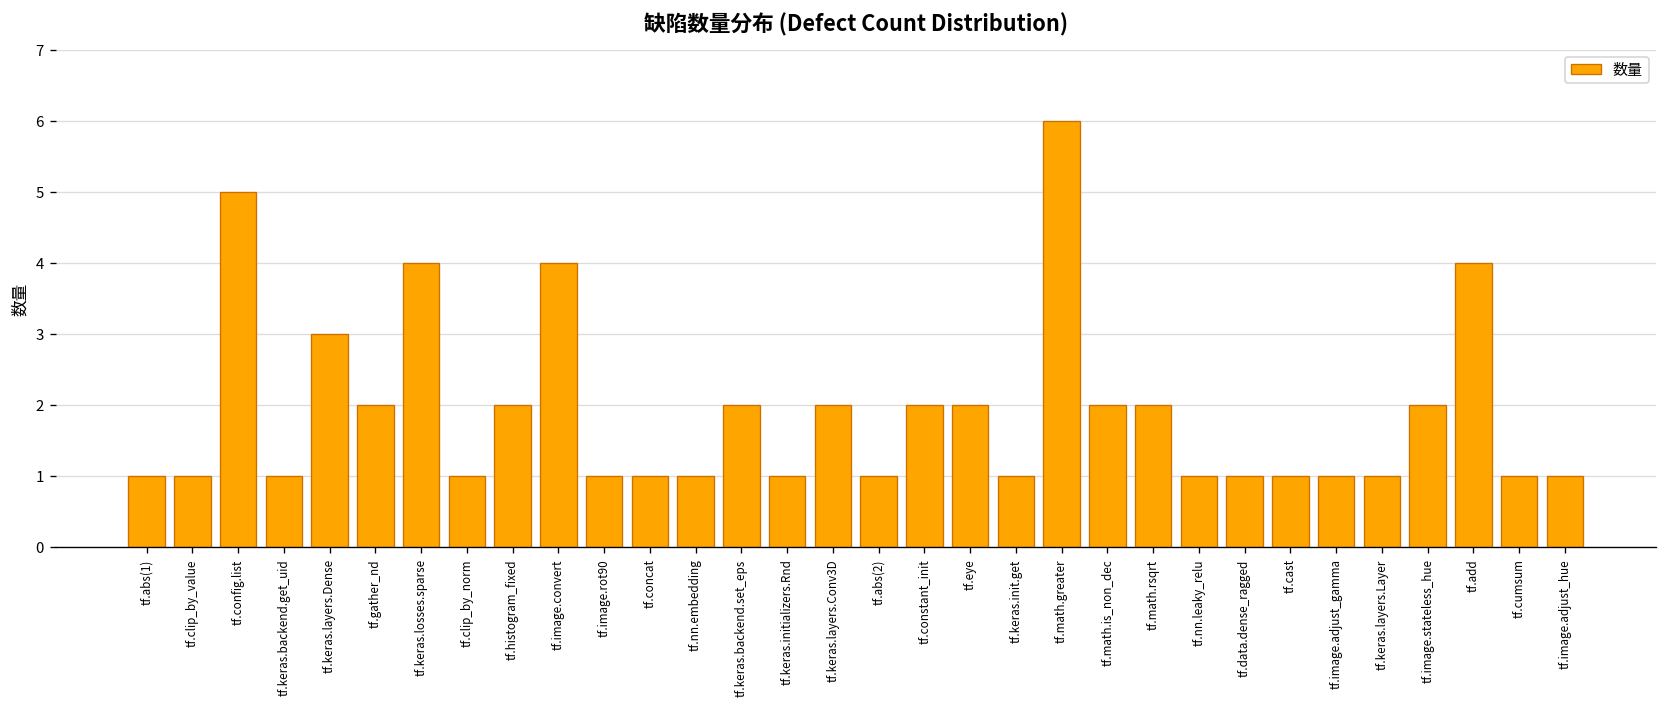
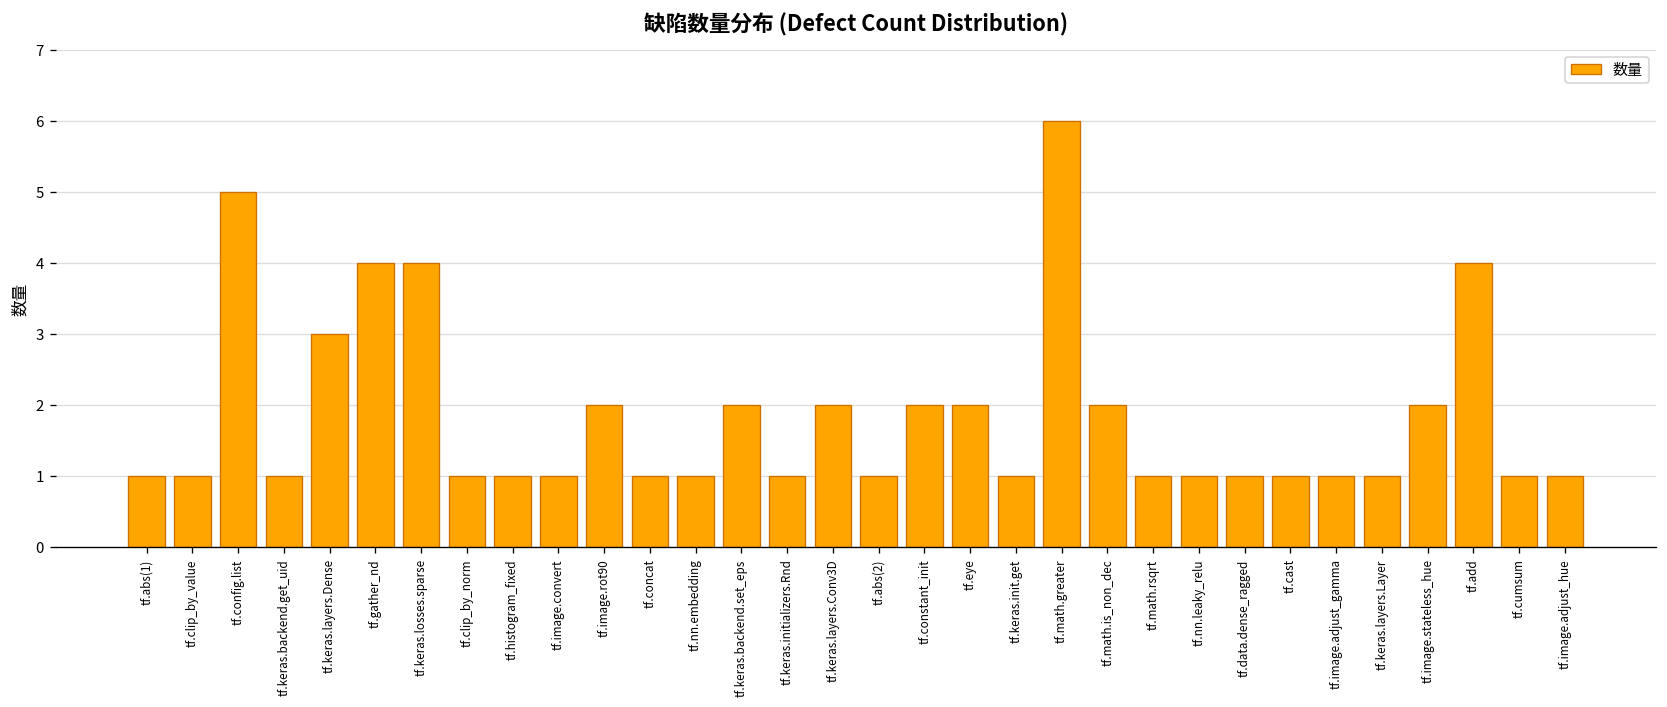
tf.gather_nd: 2 -> 4
tf.histogram_fixed: 2 -> 1
tf.image.convert: 4 -> 1
tf.image.rot90: 1 -> 2
tf.math.rsqrt: 2 -> 1
